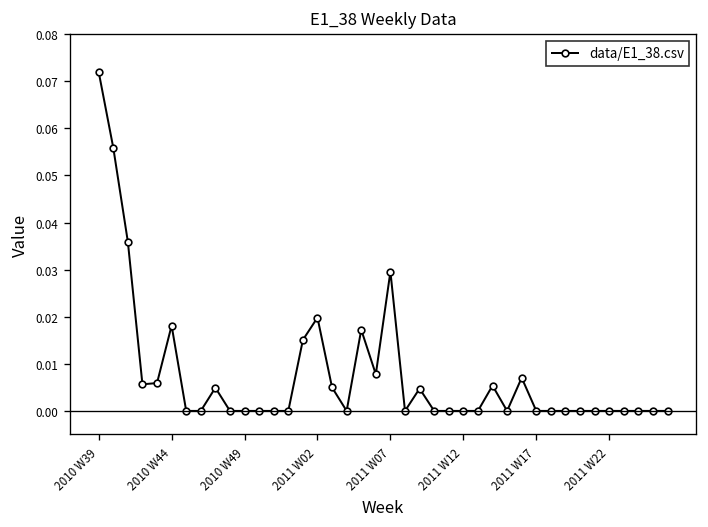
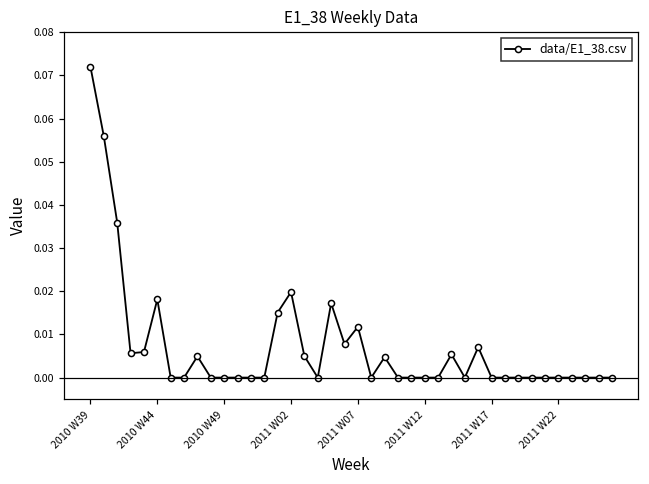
2011 W07: 0.030 -> 0.012
